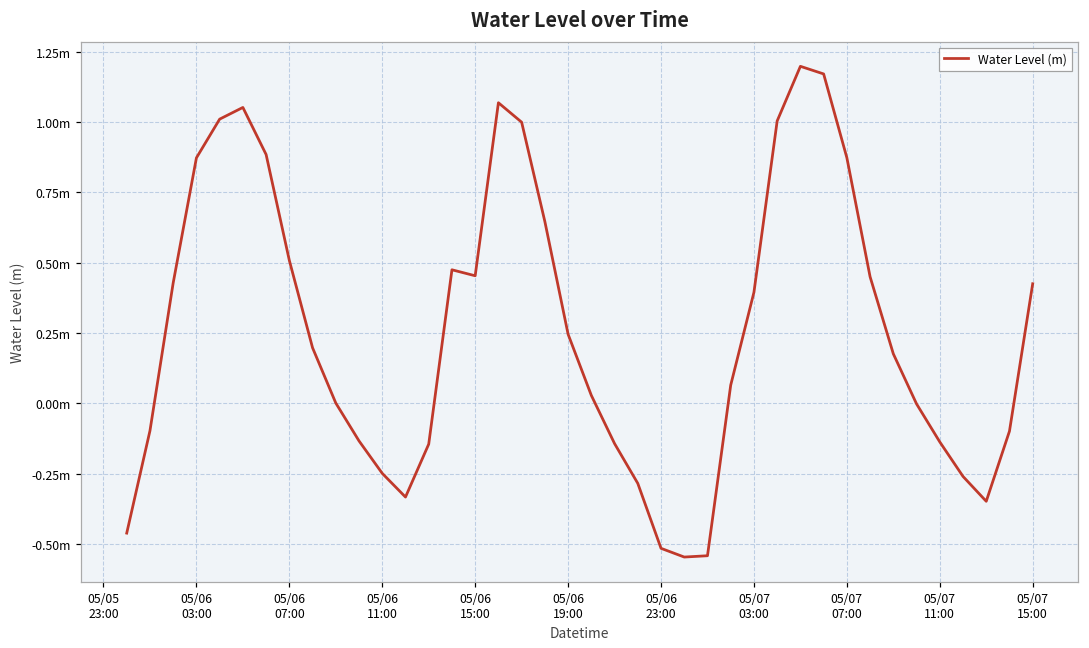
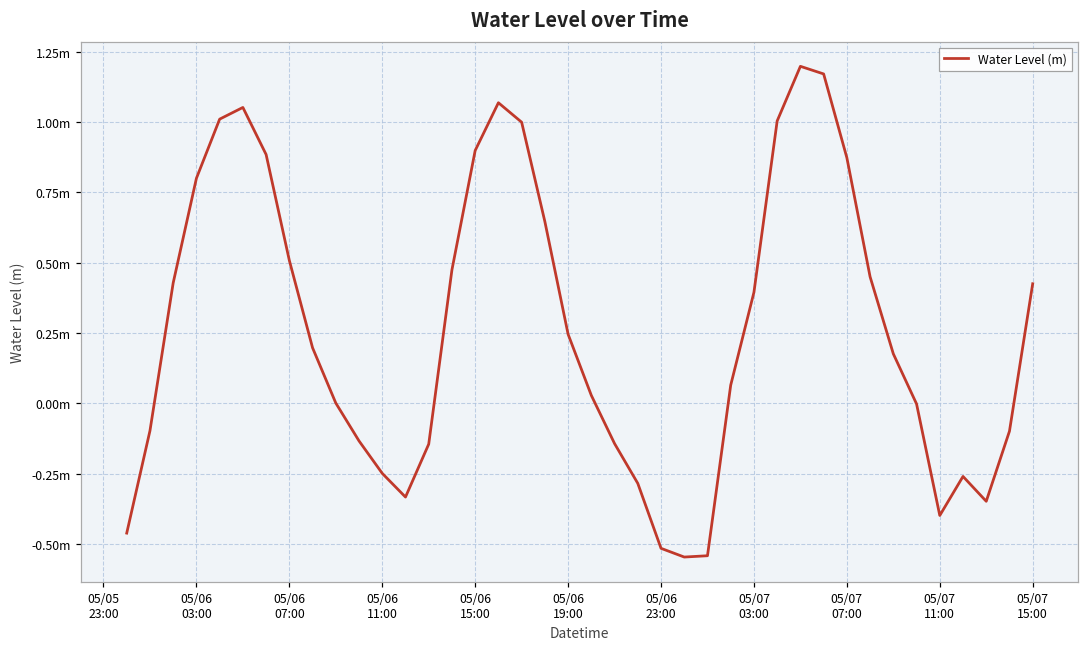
05/06 03:00: 0.87m -> 0.80m
05/06 15:00: 0.45m -> 0.90m
05/07 11:00: -0.14m -> -0.40m
